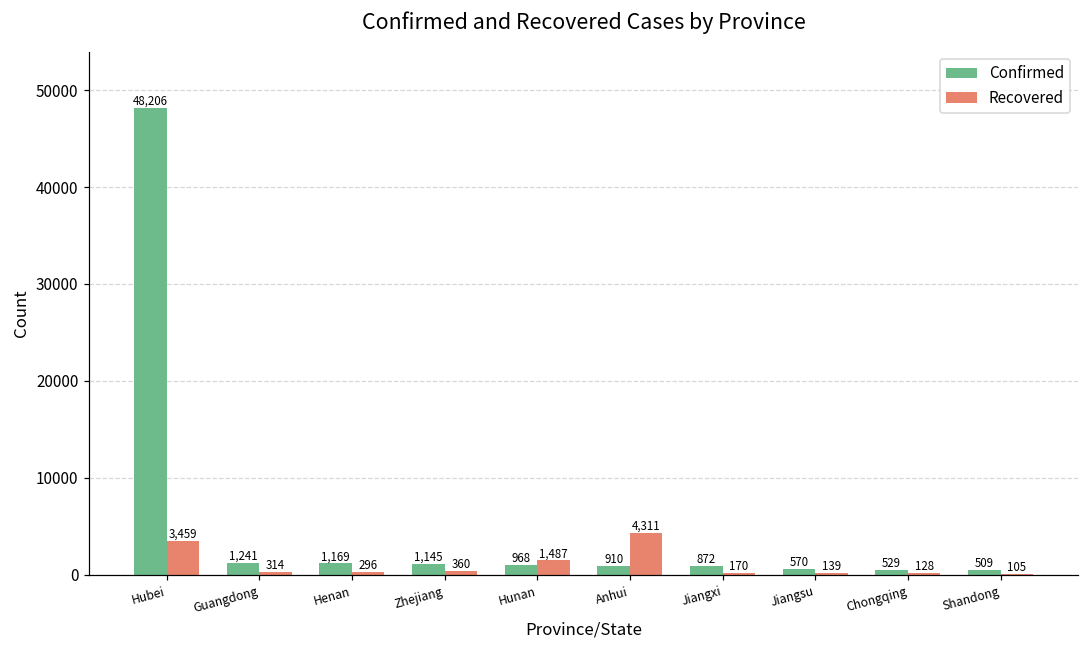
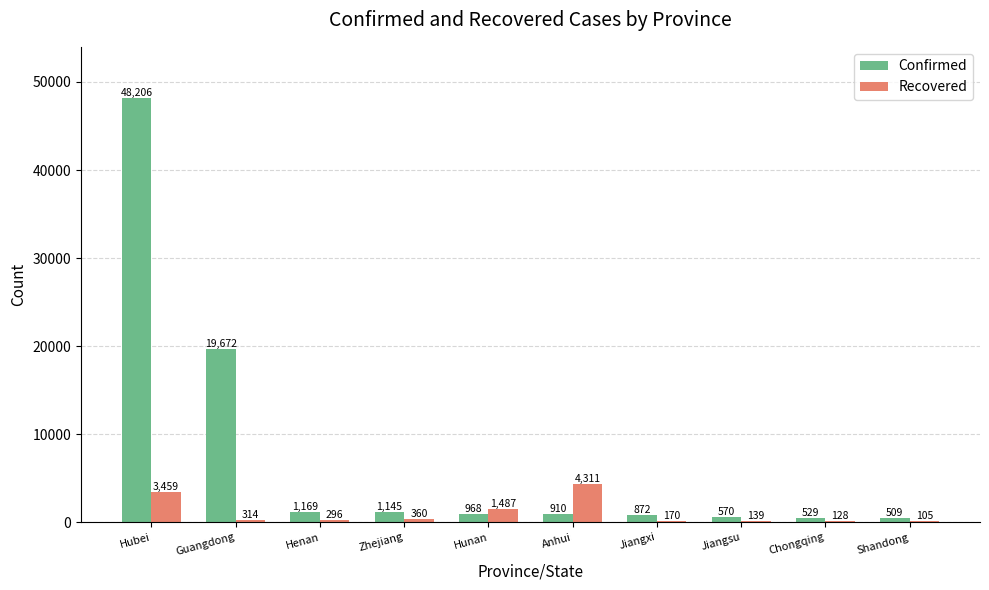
Confirmed, Guangdong: 1,241 -> 19,672
